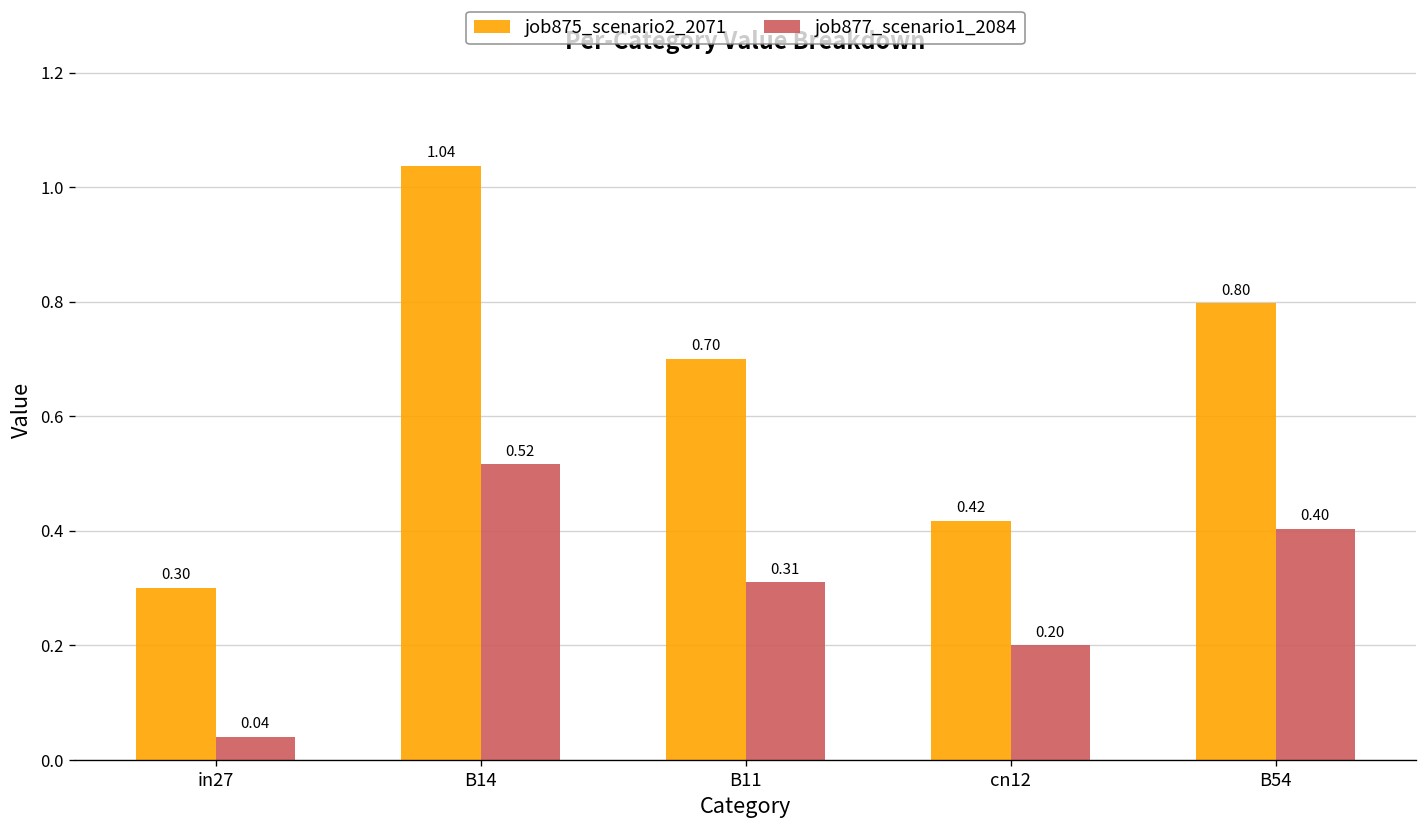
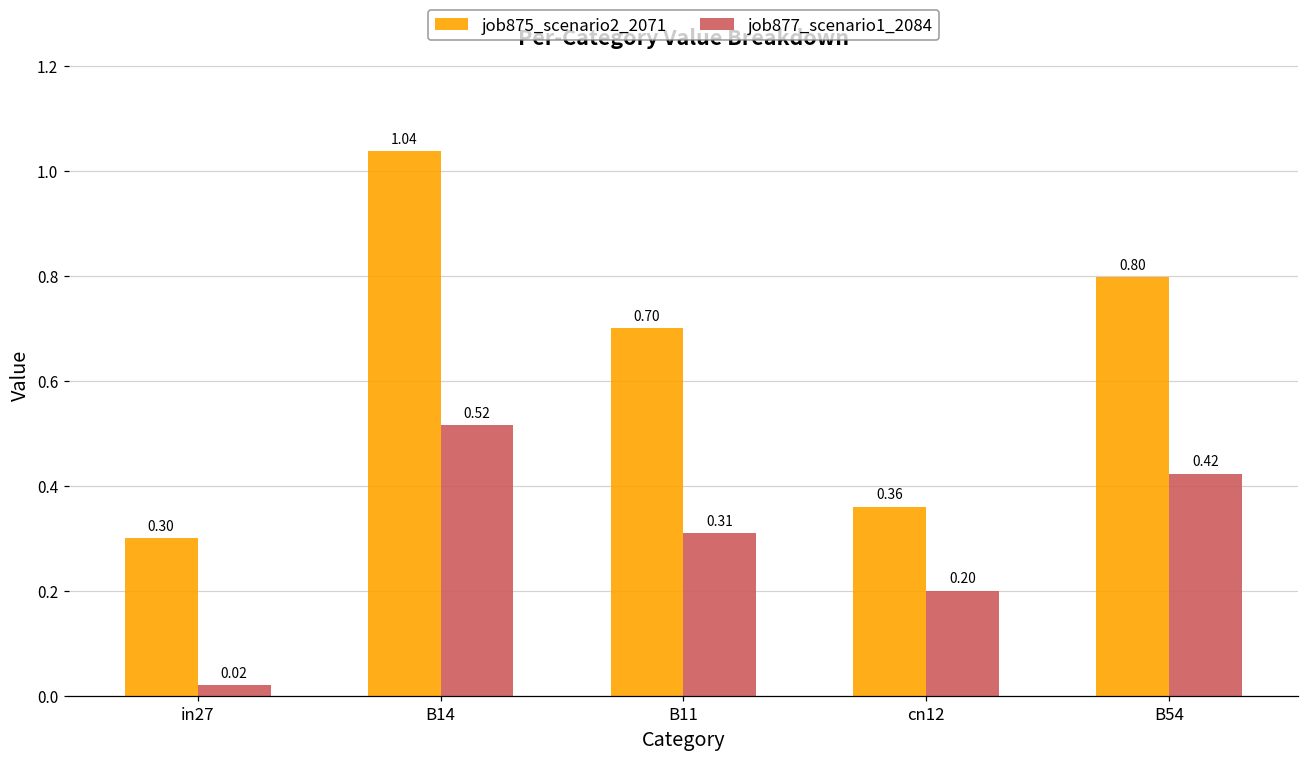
job877_scenario1_2084, in27: 0.04 -> 0.02
job875_scenario2_2071, cn12: 0.42 -> 0.36
job877_scenario1_2084, B54: 0.40 -> 0.42
